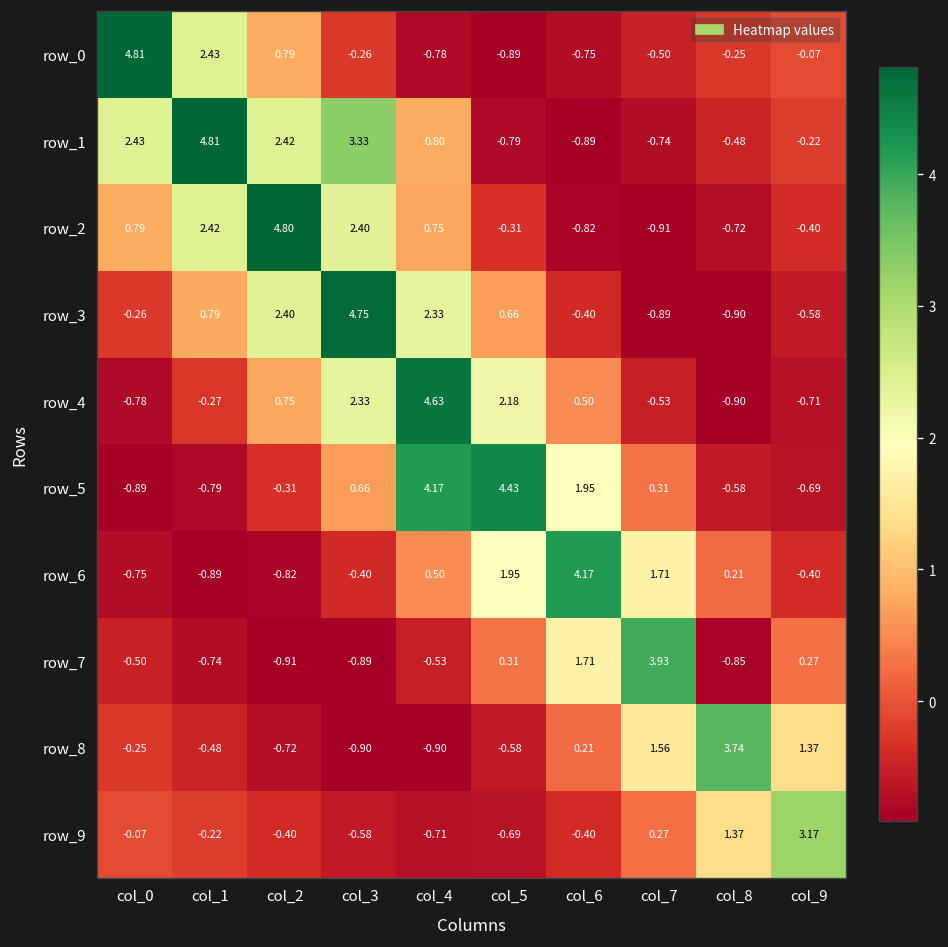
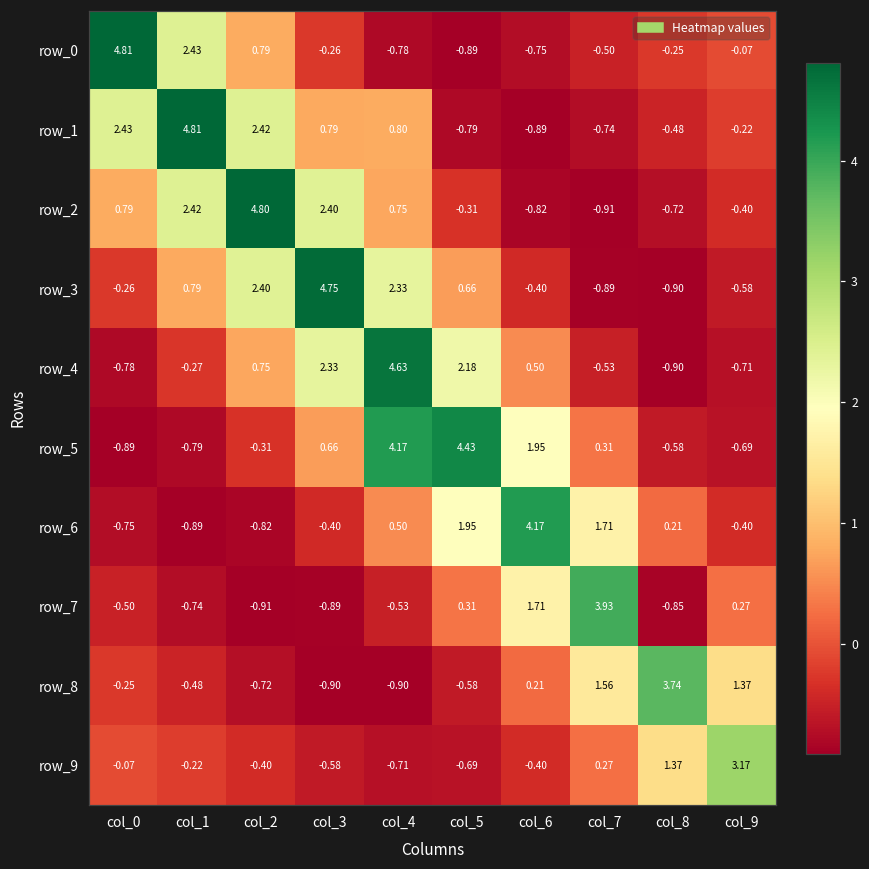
row_1, col_3: 3.33 -> 0.79
